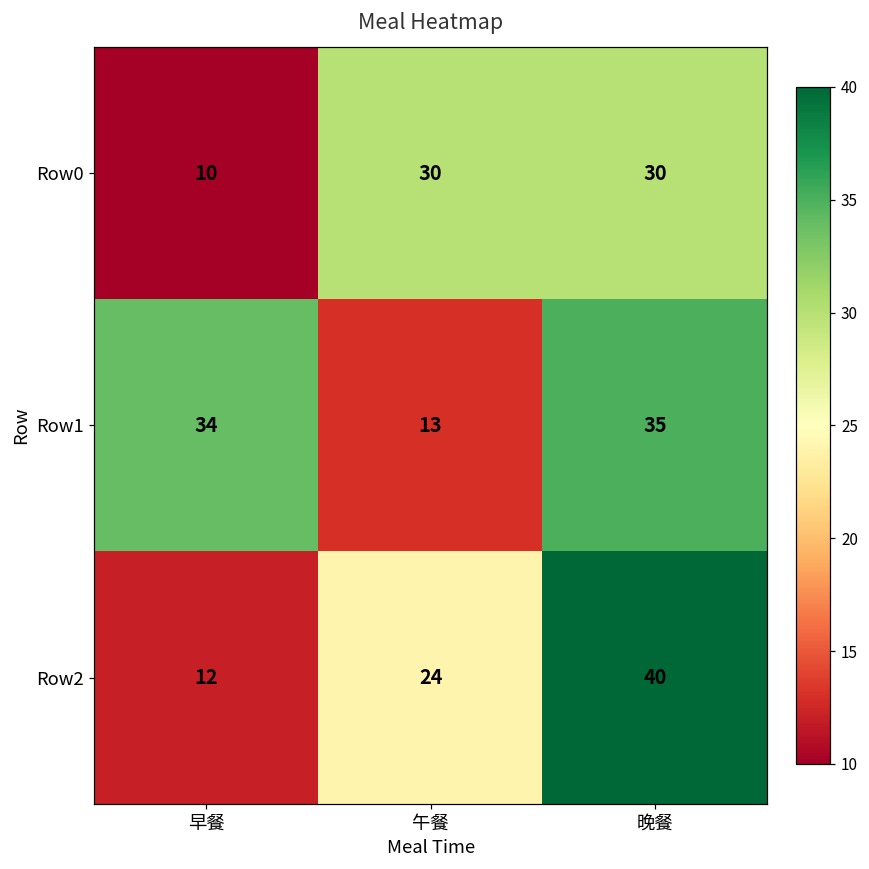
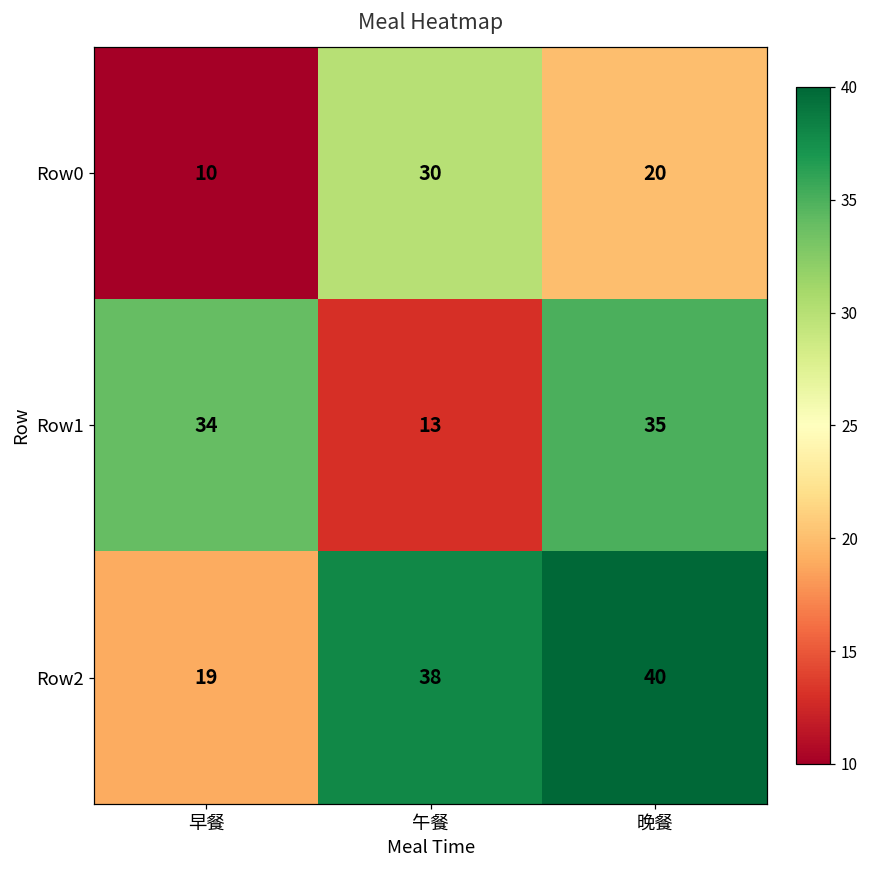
Row0, 晚餐: 30 -> 20
Row2, 早餐: 12 -> 19
Row2, 午餐: 24 -> 38
